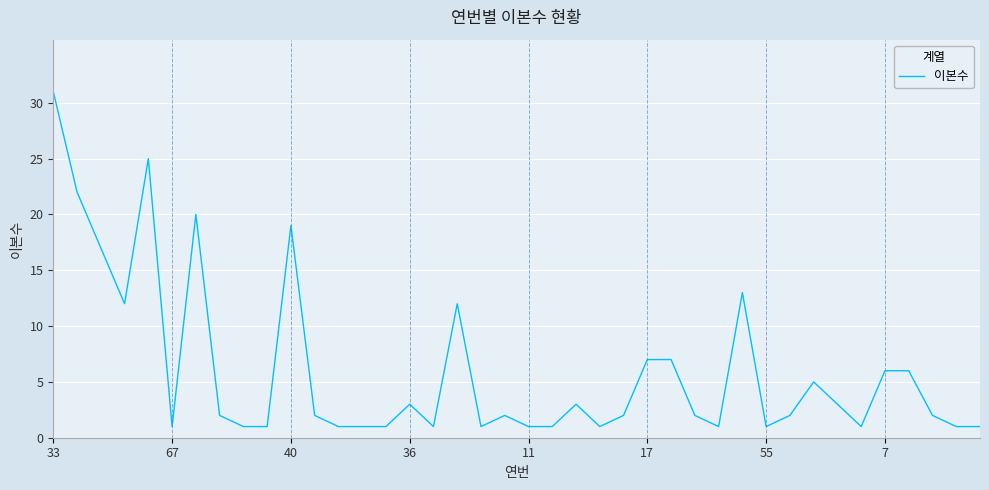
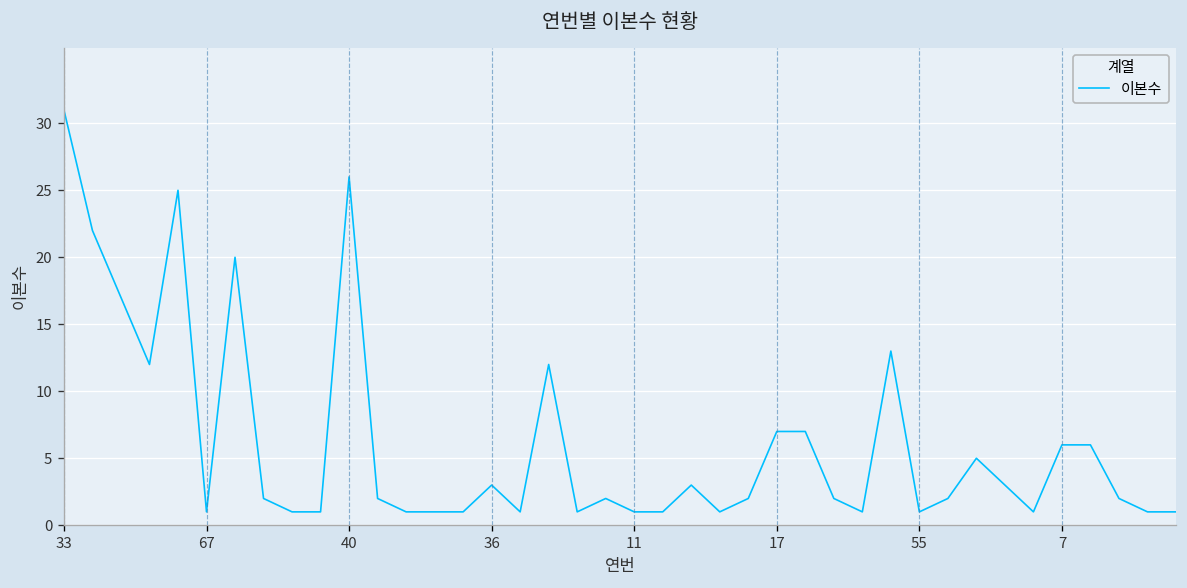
40: 19 -> 26
